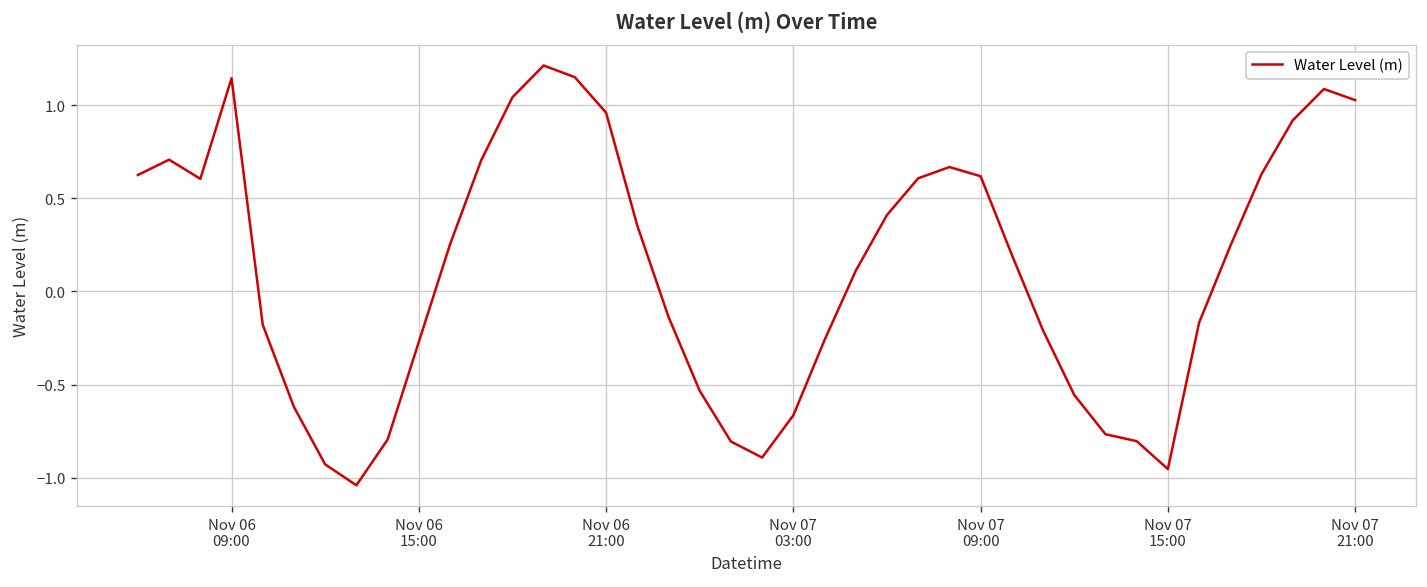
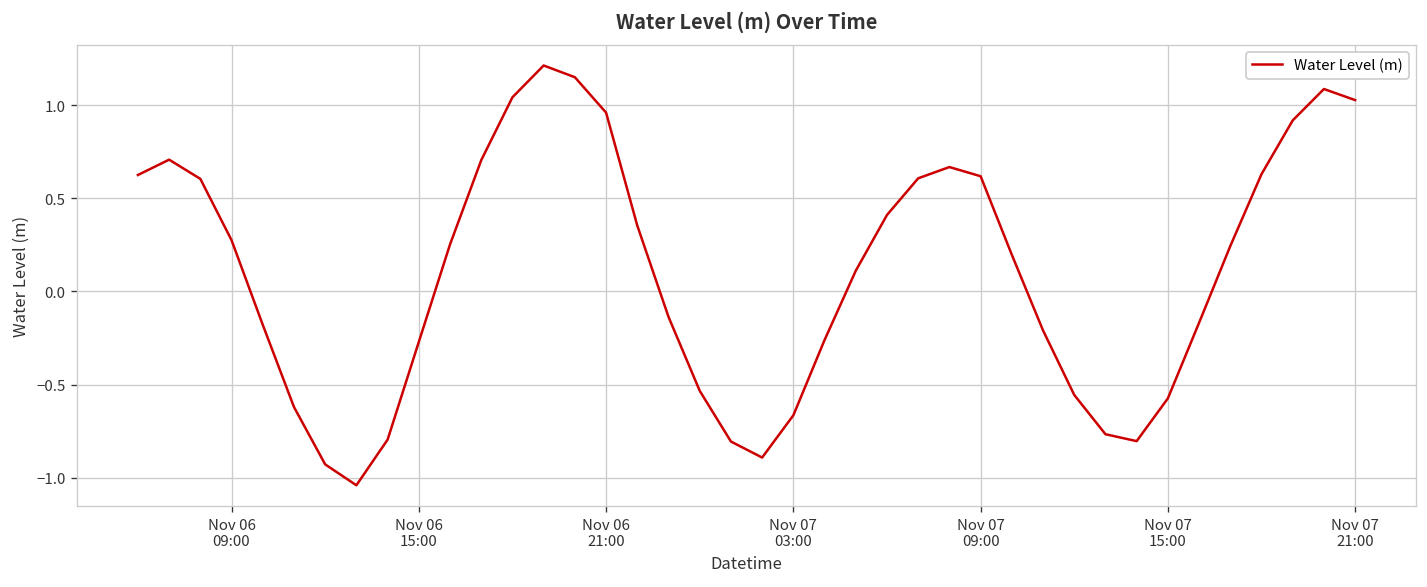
Nov 06 09:00: 1.14 -> 0.28
Nov 07 15:00: -0.95 -> -0.57
